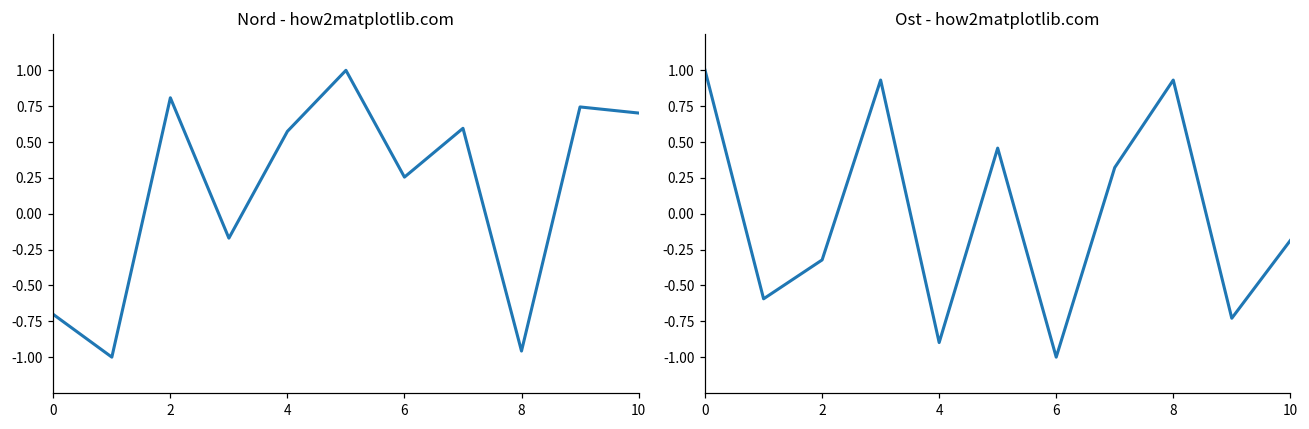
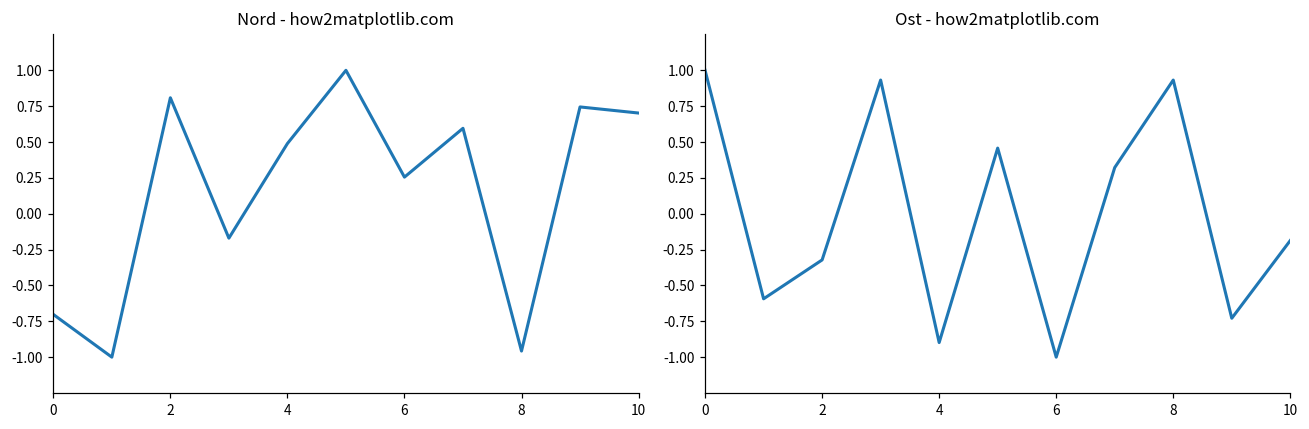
Nord - how2matplotlib.com, 4: 0.57 -> 0.49
